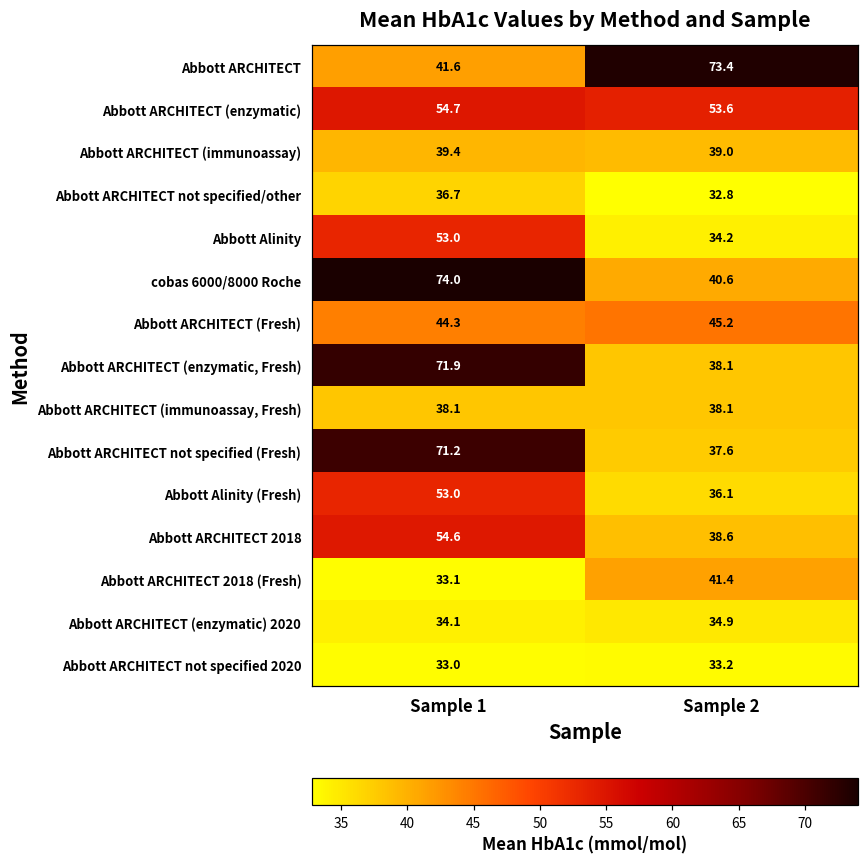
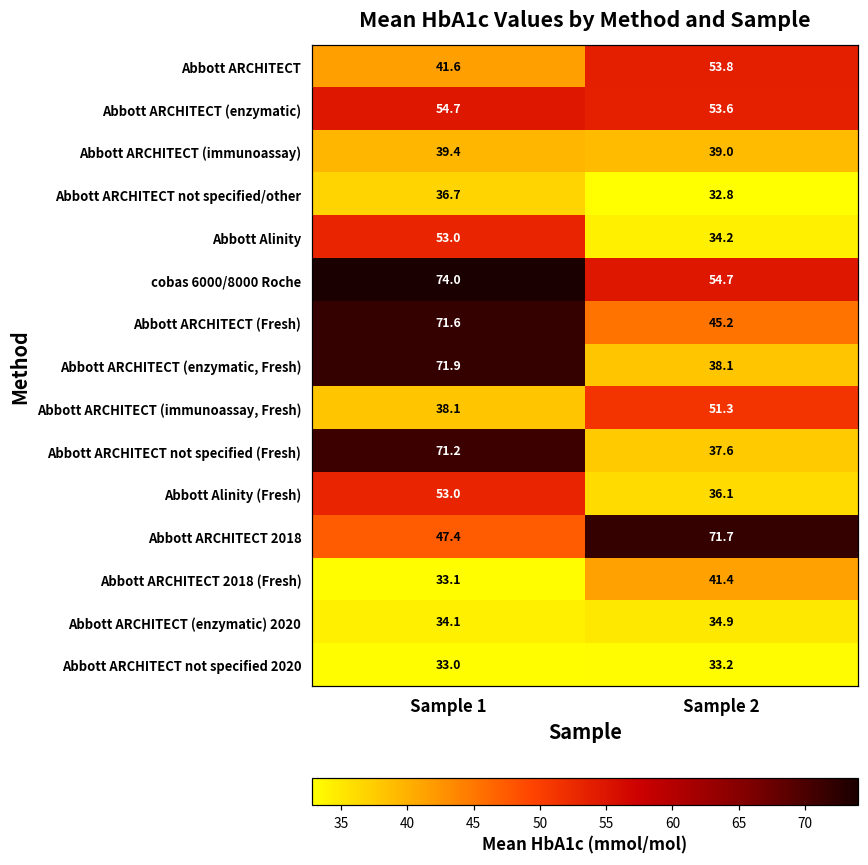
Abbott ARCHITECT, Sample 2: 73.4 -> 53.8
cobas 6000/8000 Roche, Sample 2: 40.6 -> 54.7
Abbott ARCHITECT (Fresh), Sample 1: 44.3 -> 71.6
Abbott ARCHITECT (immunoassay, Fresh), Sample 2: 38.1 -> 51.3
Abbott ARCHITECT 2018, Sample 1: 54.6 -> 47.4
Abbott ARCHITECT 2018, Sample 2: 38.6 -> 71.7
